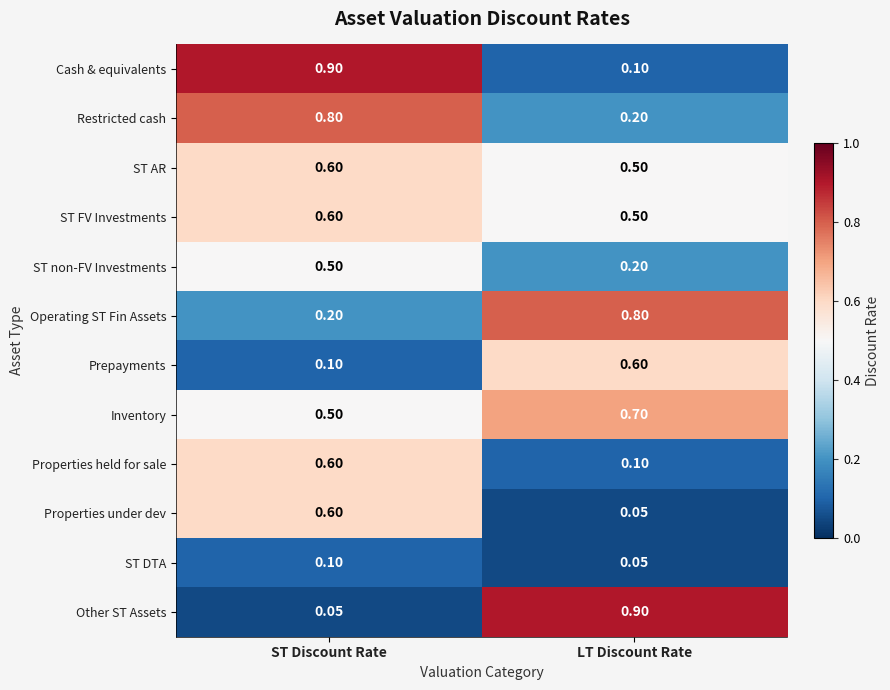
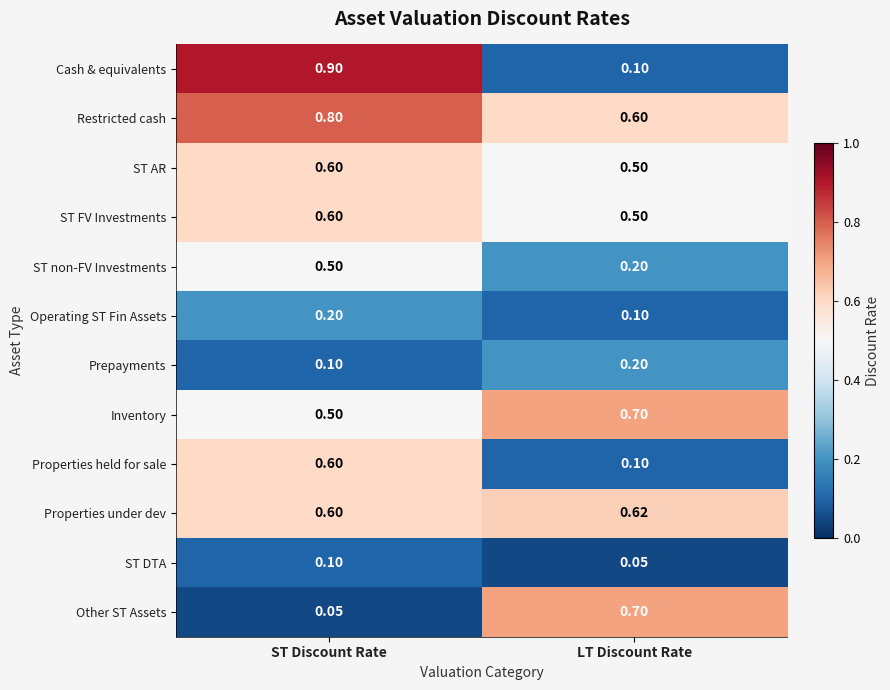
Restricted cash, LT Discount Rate: 0.20 -> 0.60
Operating ST Fin Assets, LT Discount Rate: 0.80 -> 0.10
Prepayments, LT Discount Rate: 0.60 -> 0.20
Properties under dev, LT Discount Rate: 0.05 -> 0.62
Other ST Assets, LT Discount Rate: 0.90 -> 0.70
